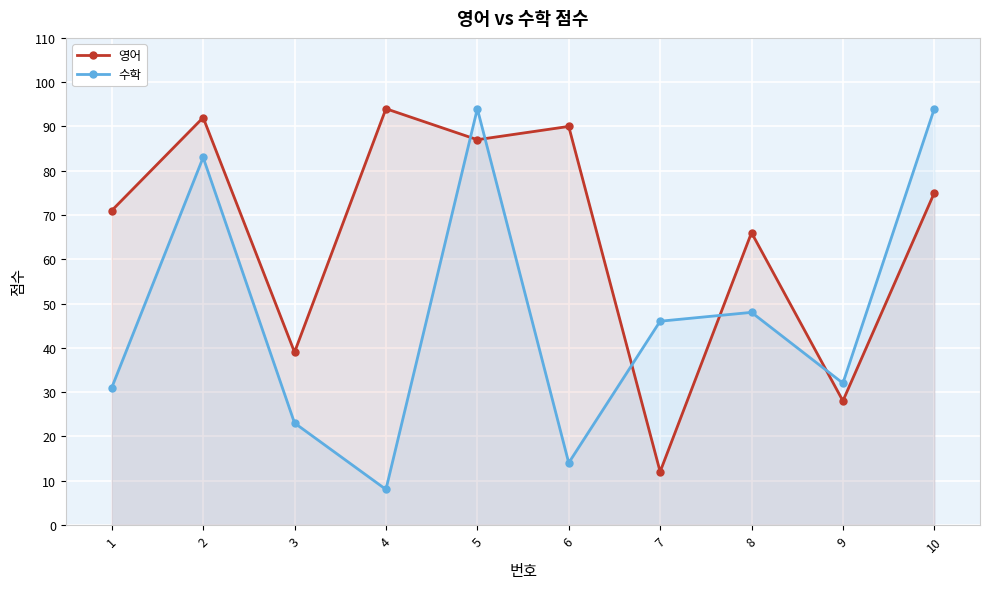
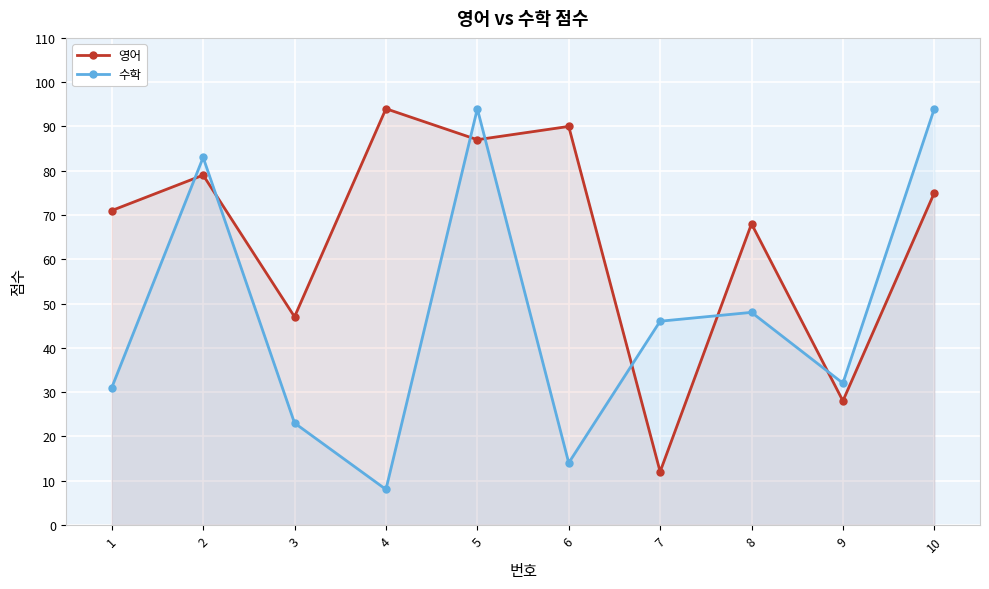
영어, 2: 92 -> 79
영어, 3: 39 -> 47
영어, 8: 66 -> 68
